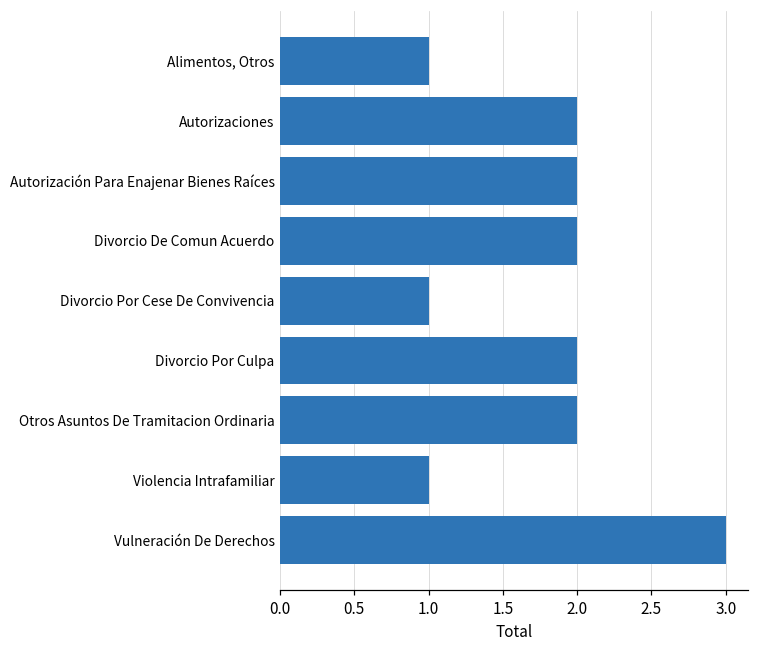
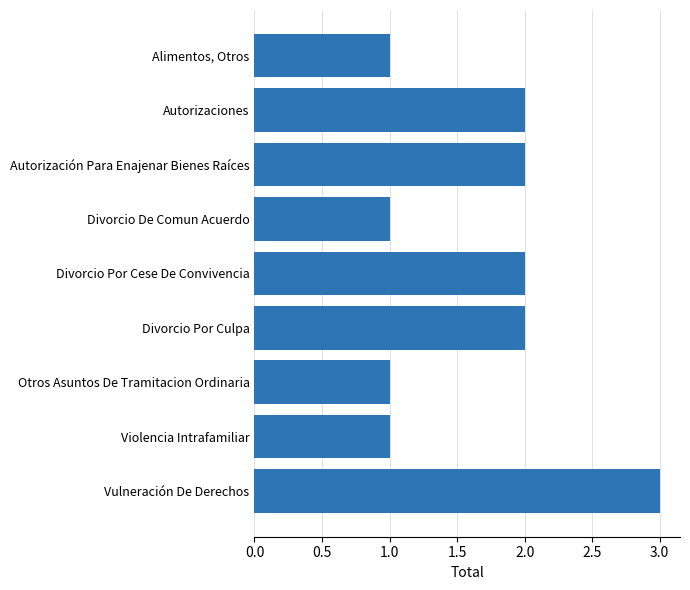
Divorcio De Comun Acuerdo: 2 -> 1
Divorcio Por Cese De Convivencia: 1 -> 2
Otros Asuntos De Tramitacion Ordinaria: 2 -> 1
